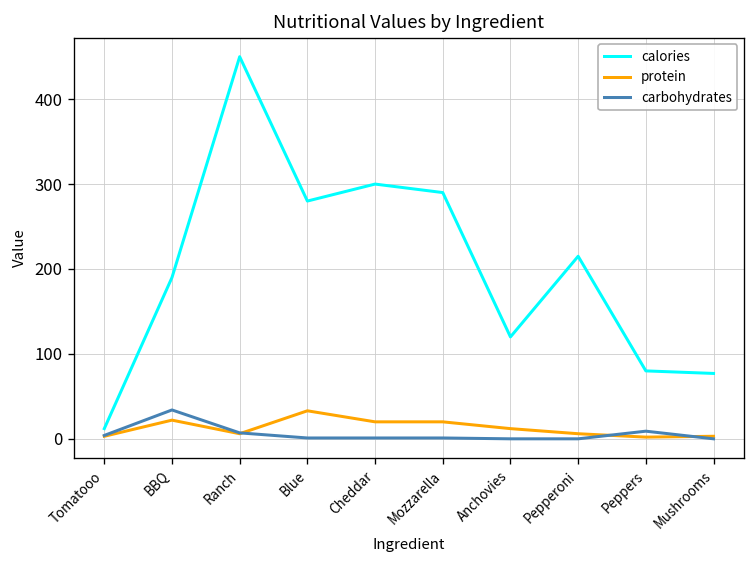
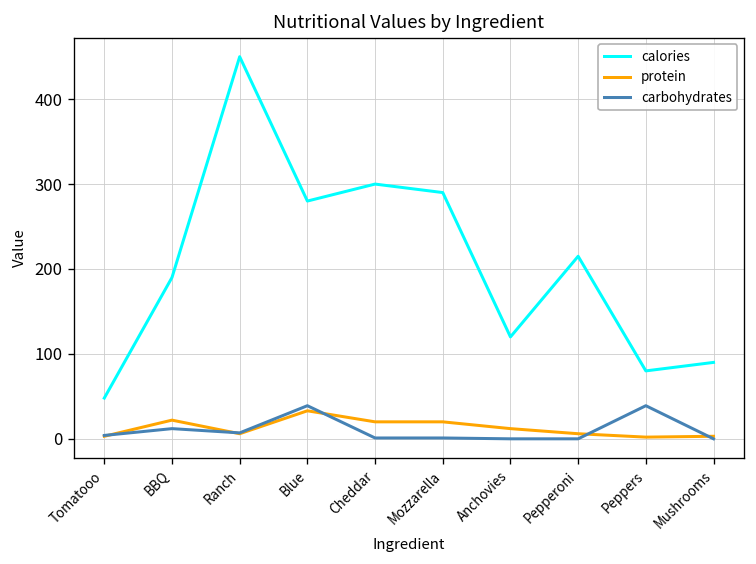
calories, Tomatooo: 10 -> 50
carbohydrates, BBQ: 30 -> 10
carbohydrates, Blue: 0 -> 40
carbohydrates, Peppers: 10 -> 40
calories, Mushrooms: 80 -> 90
